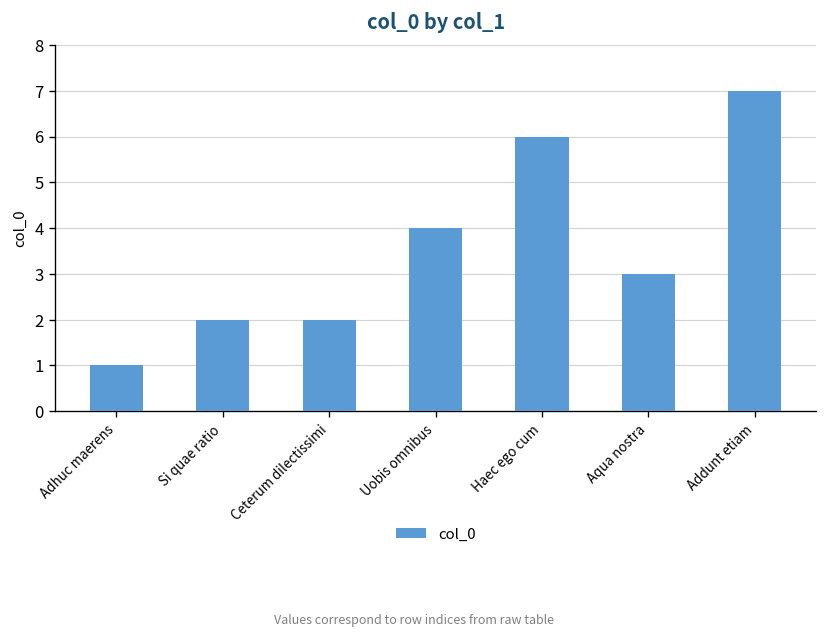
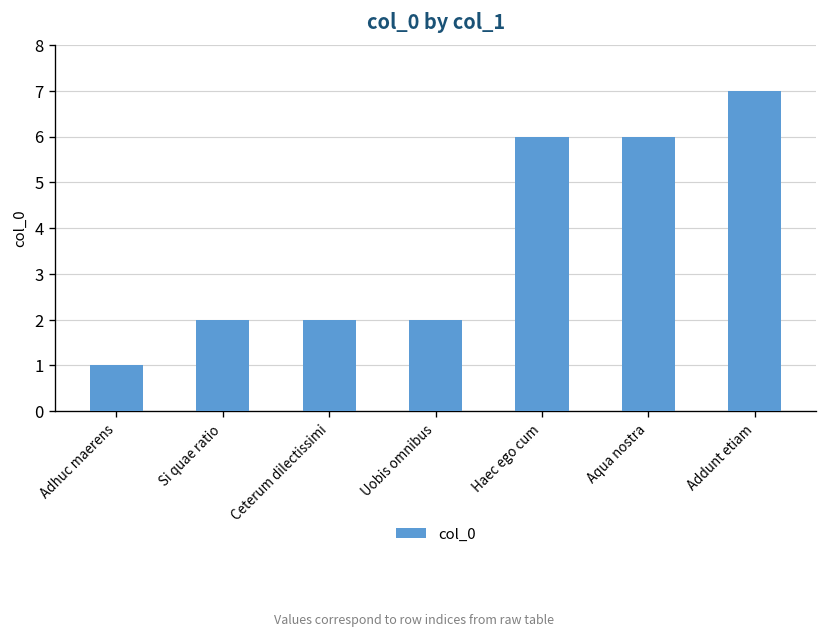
Uobis omnibus: 4 -> 2
Aqua nostra: 3 -> 6
